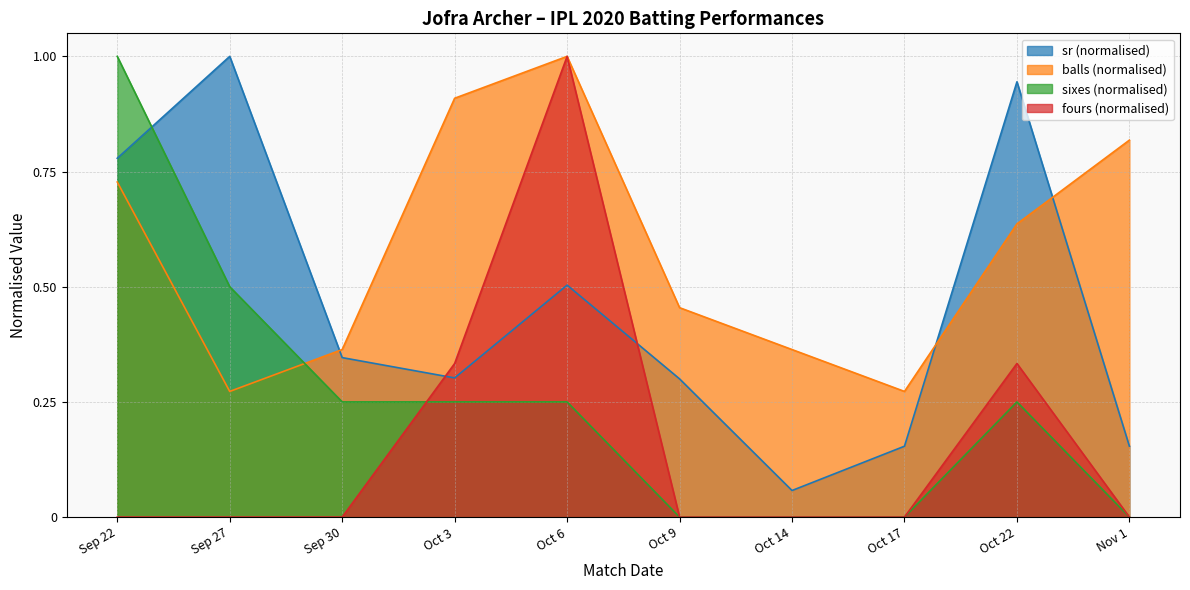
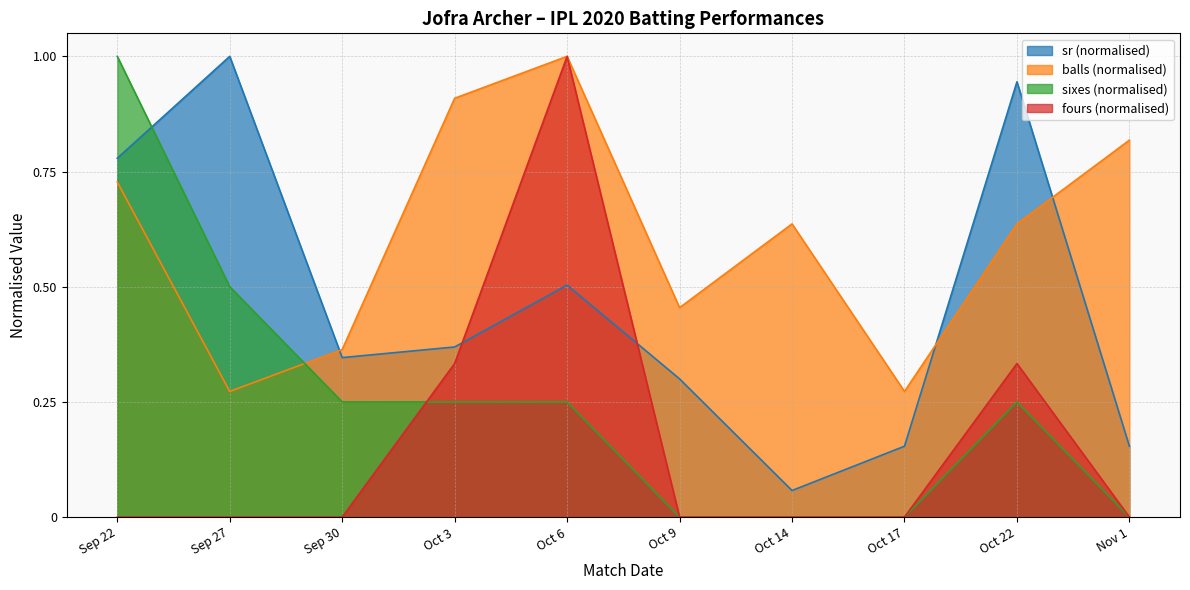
sr (normalised), Oct 3: 0.30 -> 0.37
balls (normalised), Oct 14: 0.36 -> 0.64
